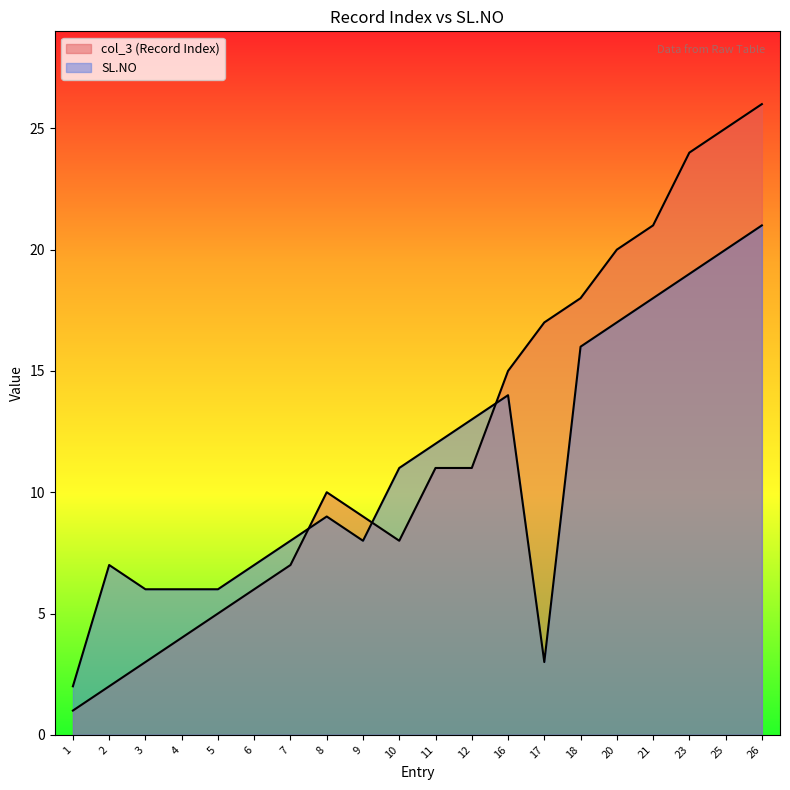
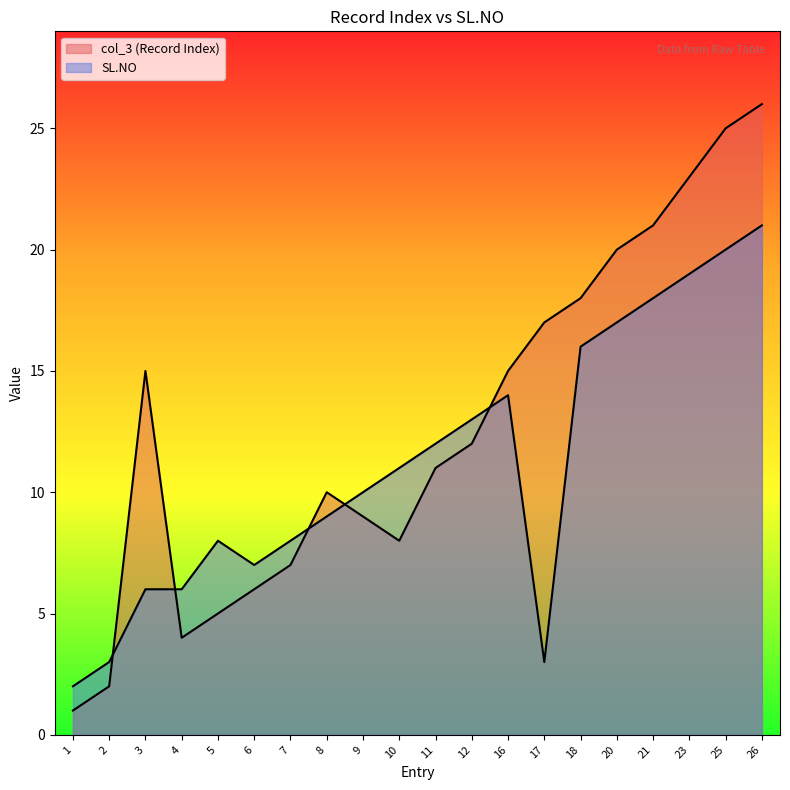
SL.NO, 2: 7 -> 3
col_3 (Record Index), 3: 3 -> 15
SL.NO, 5: 6 -> 8
SL.NO, 9: 8 -> 10
col_3 (Record Index), 12: 11 -> 12
col_3 (Record Index), 23: 24 -> 23
